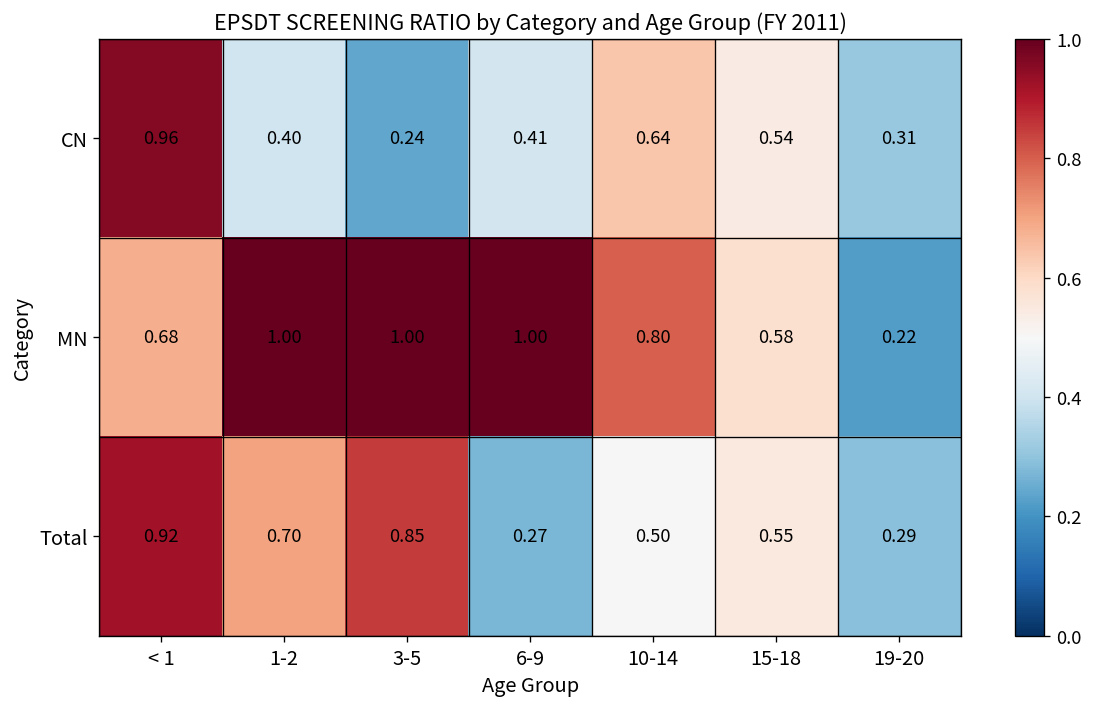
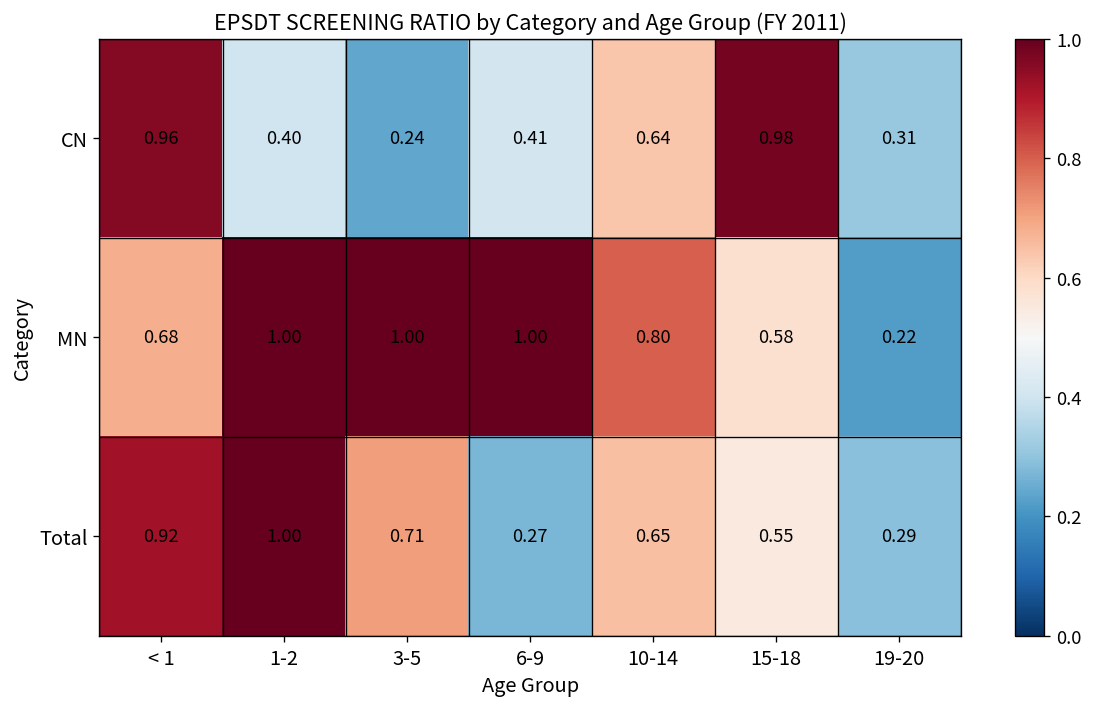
CN, 15-18: 0.54 -> 0.98
Total, 1-2: 0.70 -> 1.00
Total, 3-5: 0.85 -> 0.71
Total, 10-14: 0.50 -> 0.65
